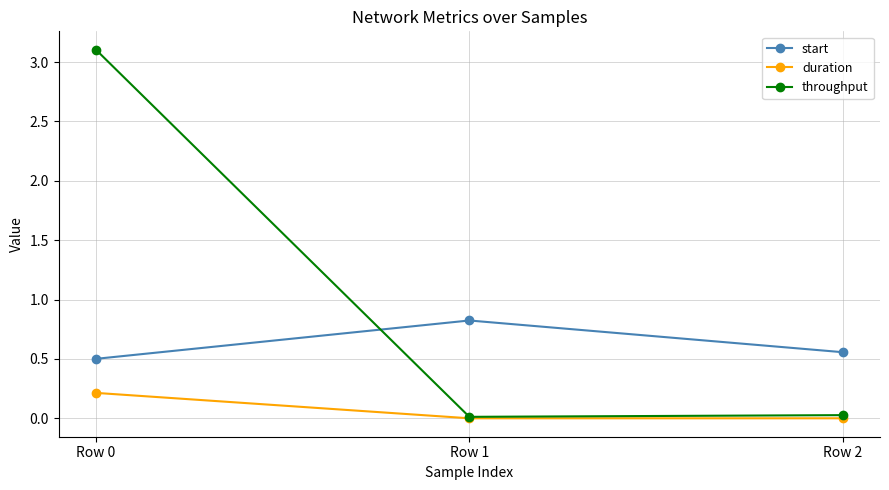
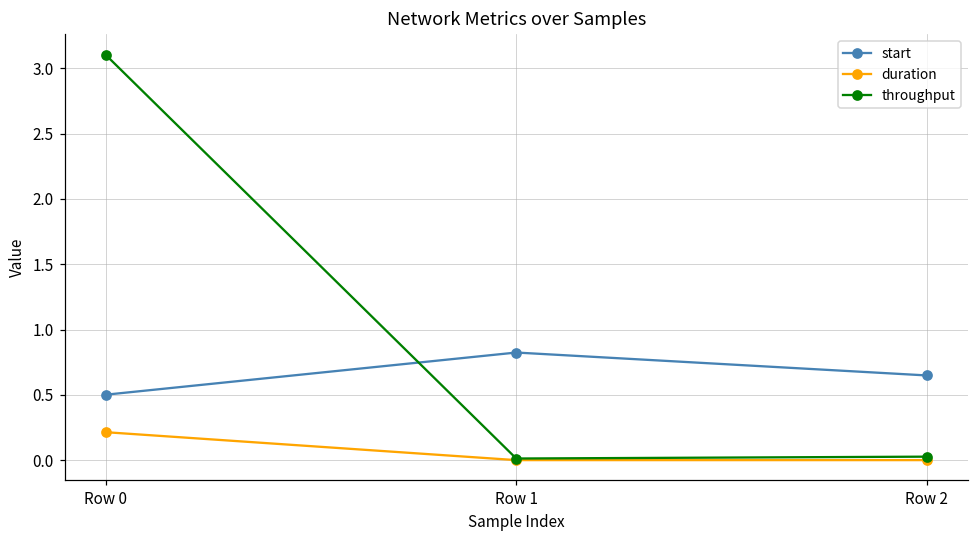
start, Row 2: 0.56 -> 0.65
